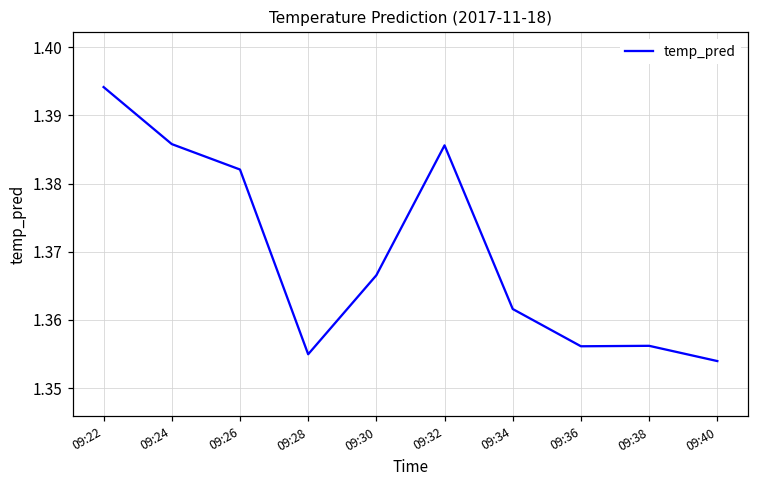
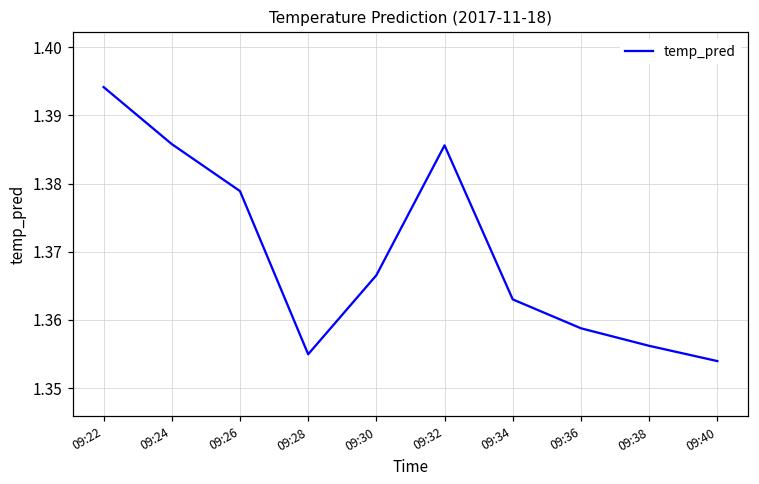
09:26: 1.382 -> 1.379
09:34: 1.362 -> 1.363
09:36: 1.356 -> 1.359
